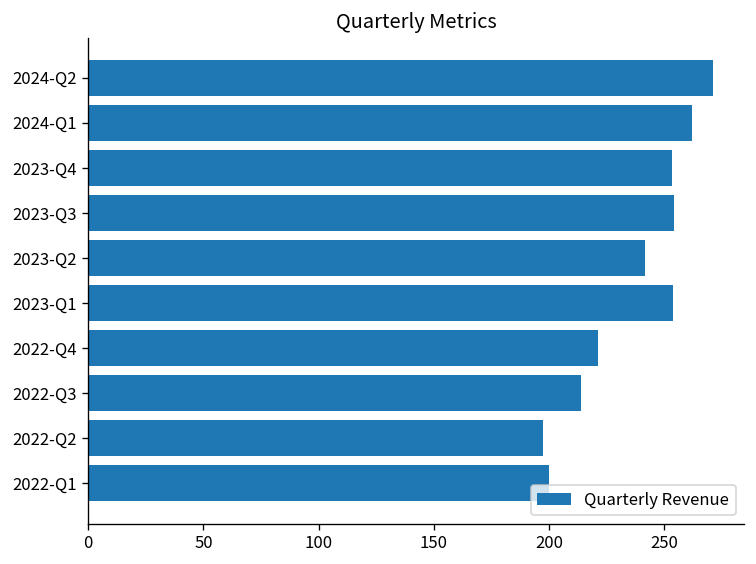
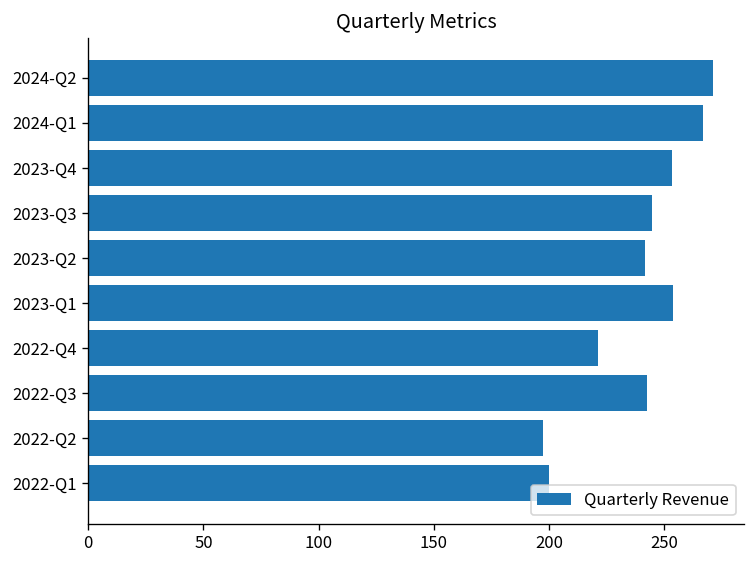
2024-Q1: 262 -> 267
2023-Q3: 254 -> 245
2022-Q3: 214 -> 243
